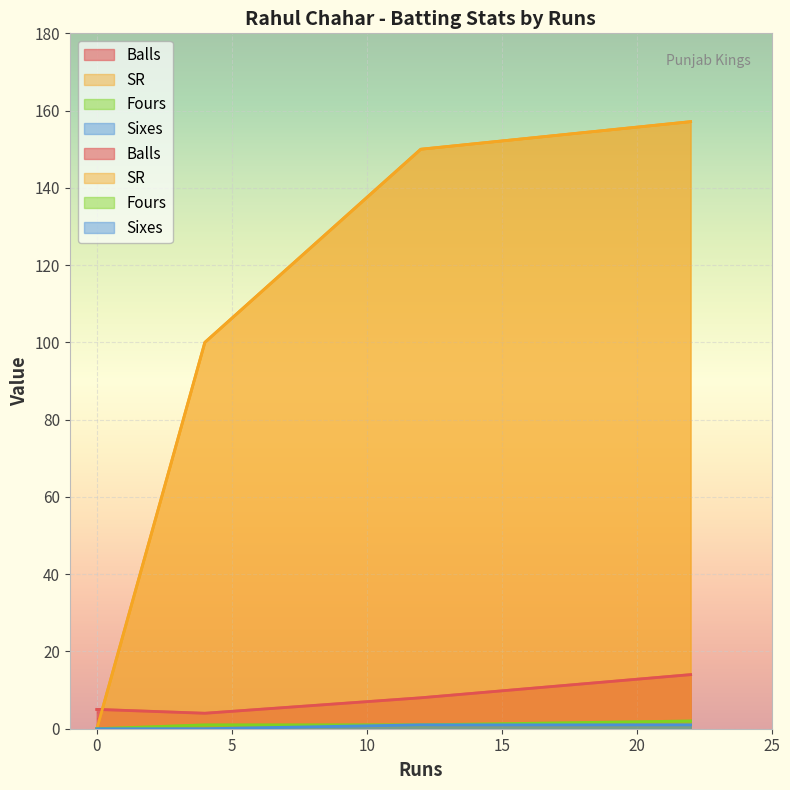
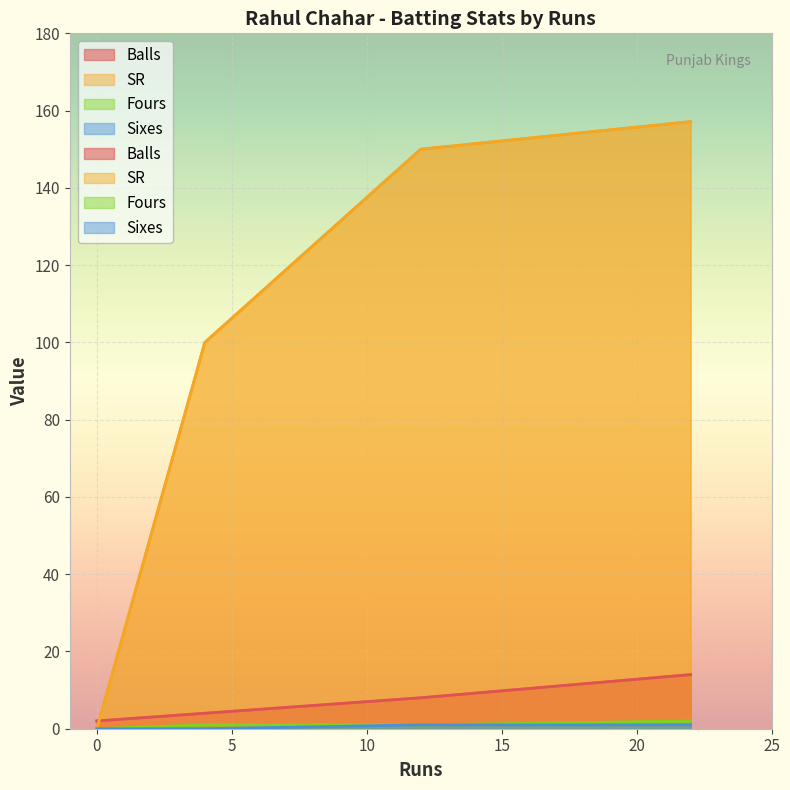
Balls, 0: 5 -> 2
